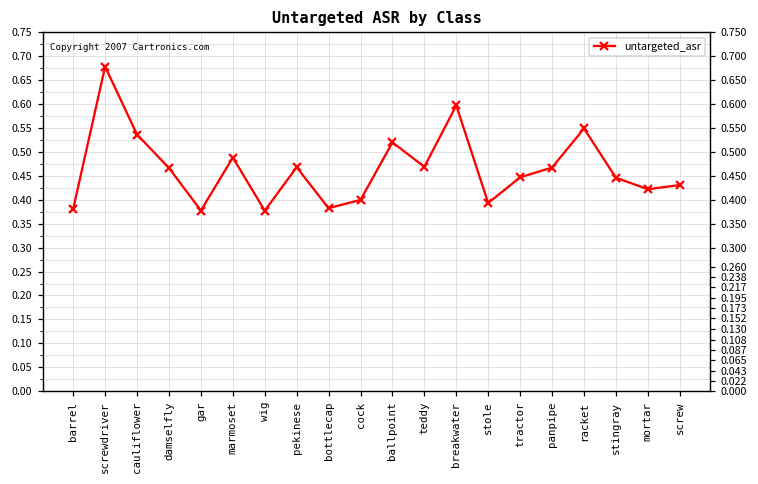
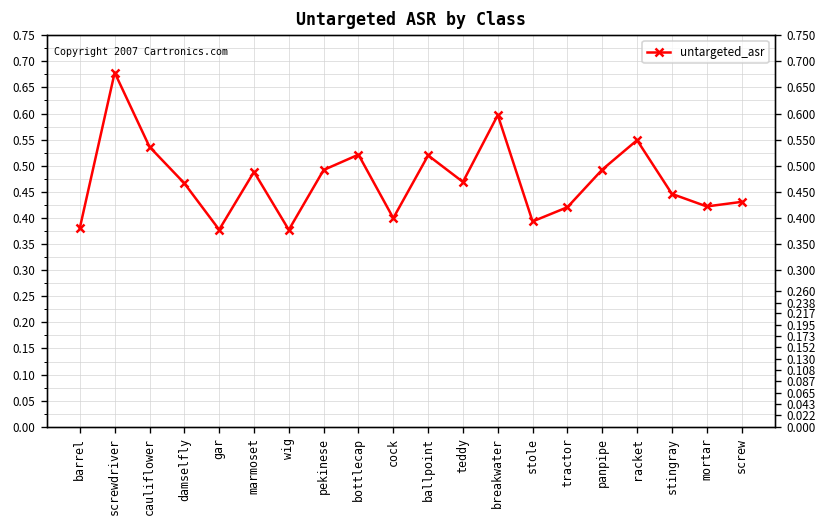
pekinese: 0.47 -> 0.49
bottlecap: 0.38 -> 0.52
tractor: 0.45 -> 0.42
panpipe: 0.47 -> 0.49
